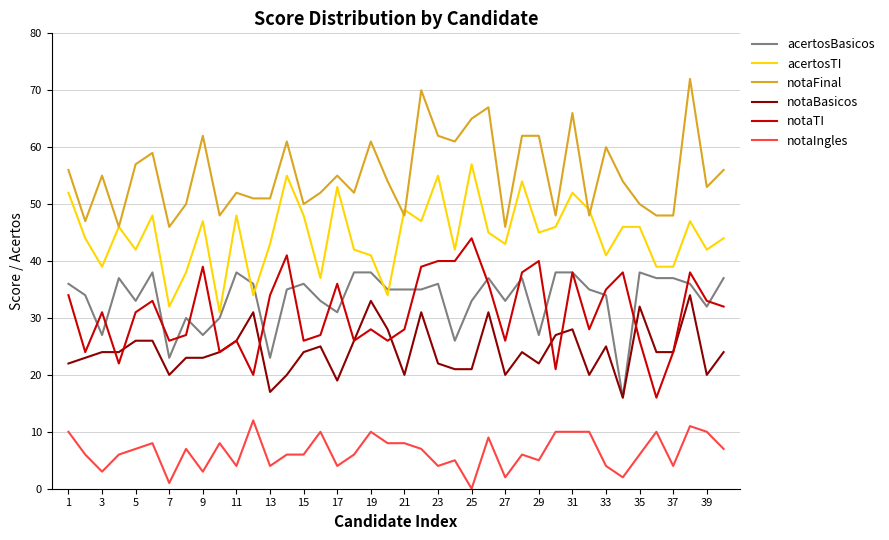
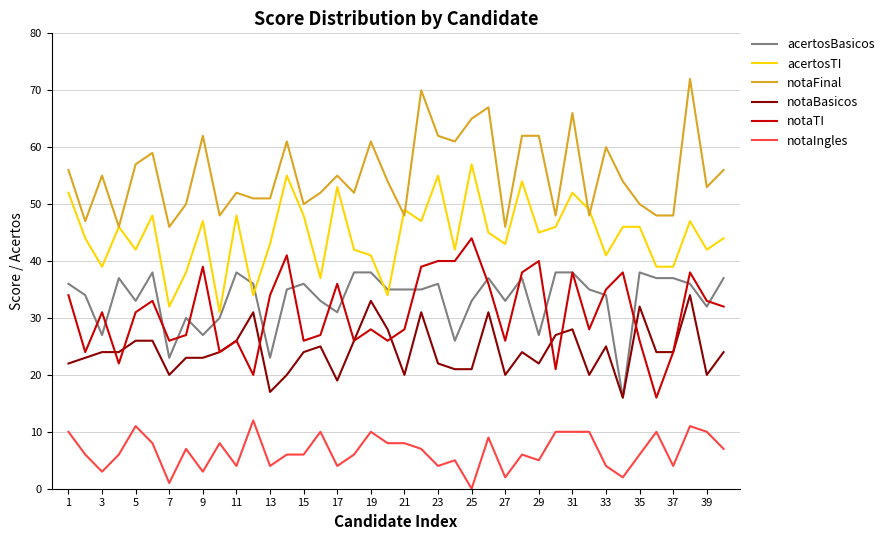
notaIngles, 5: 7 -> 11
